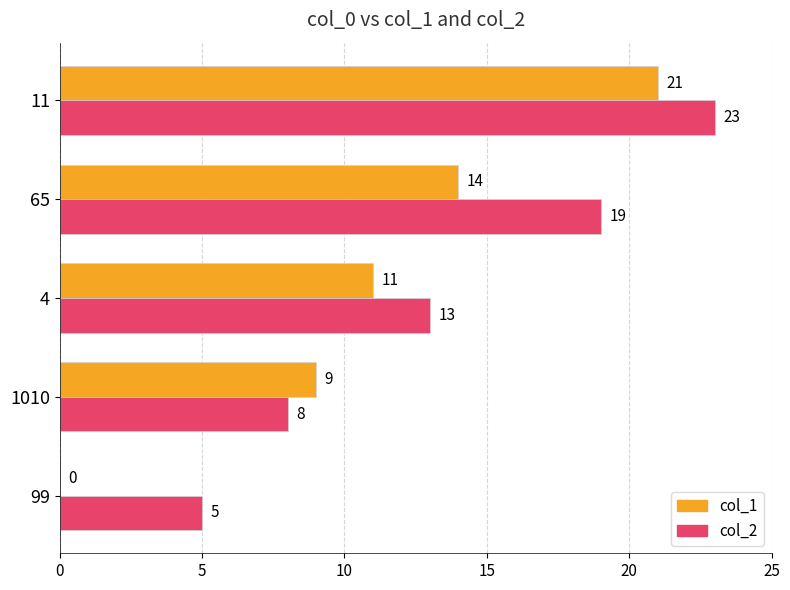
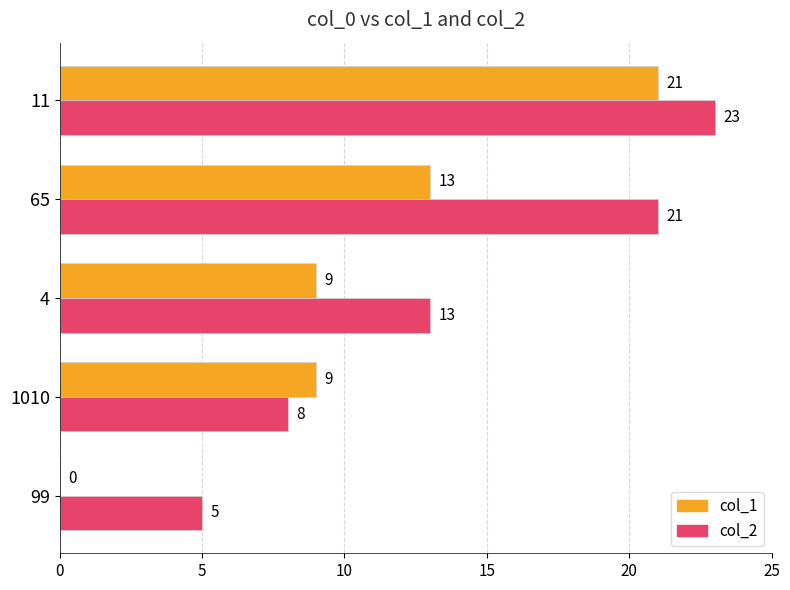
col_1, 65: 14 -> 13
col_2, 65: 19 -> 21
col_1, 4: 11 -> 9
